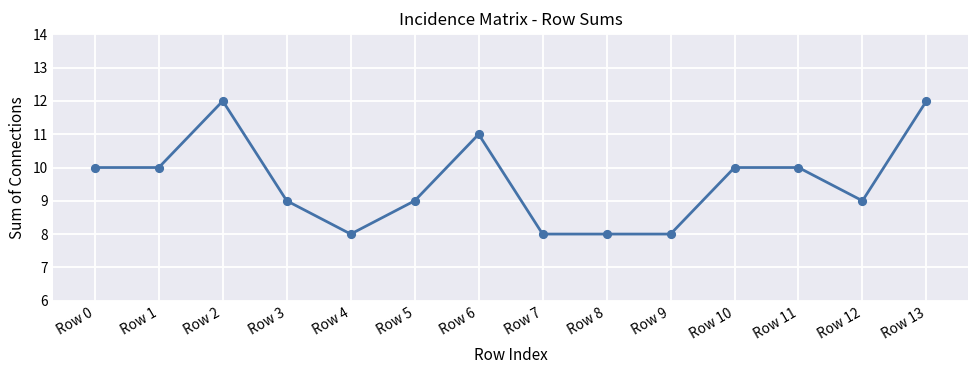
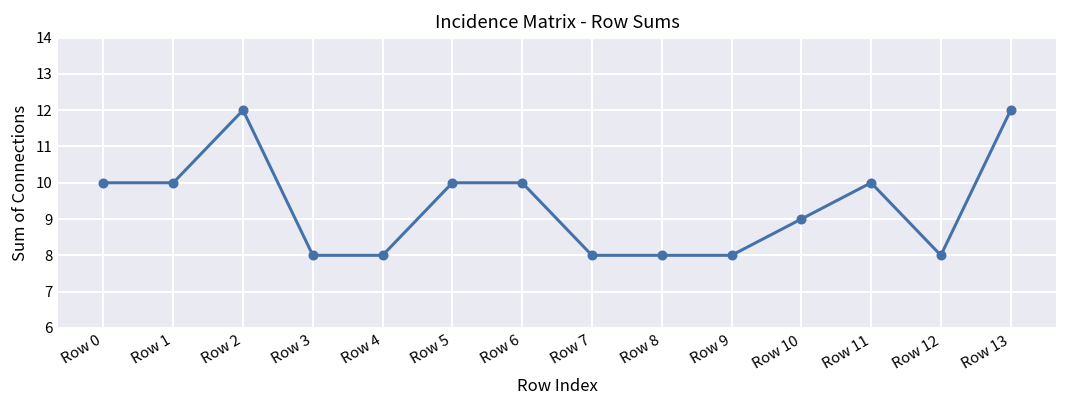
Row 3: 9 -> 8
Row 5: 9 -> 10
Row 6: 11 -> 10
Row 10: 10 -> 9
Row 12: 9 -> 8
